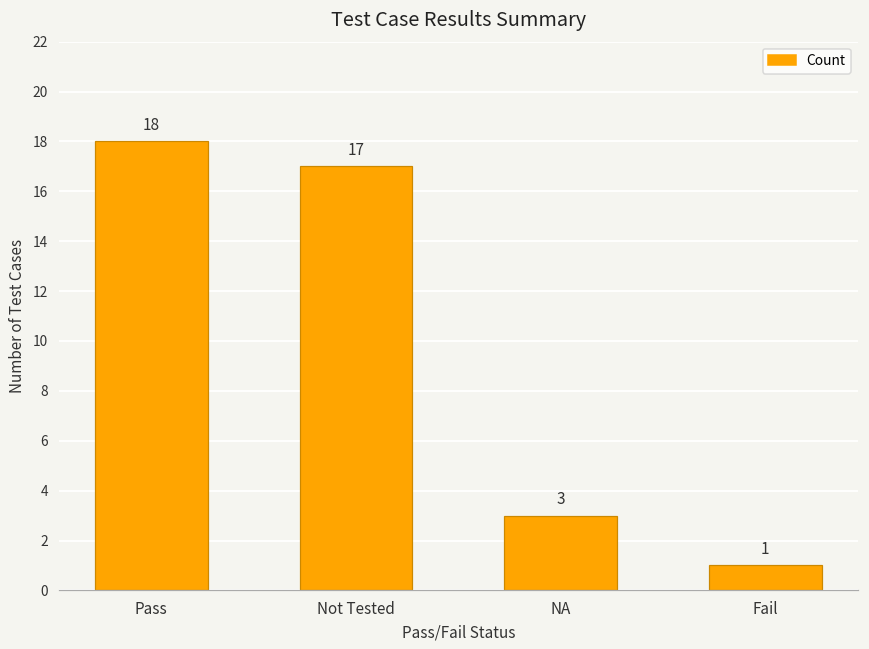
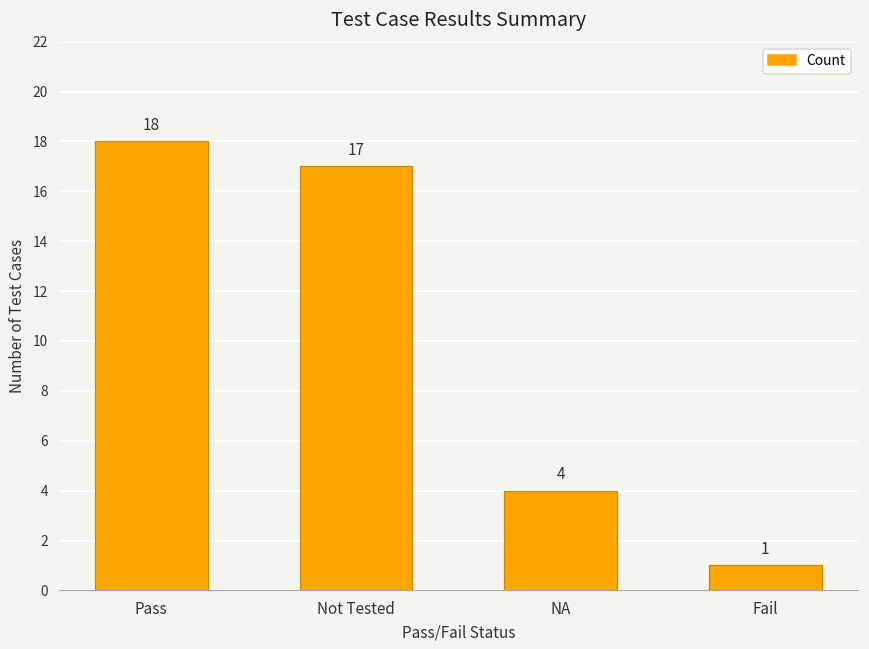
NA: 3 -> 4
